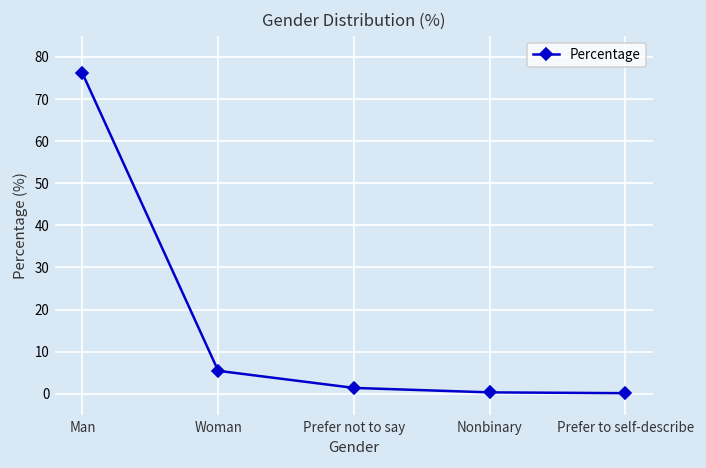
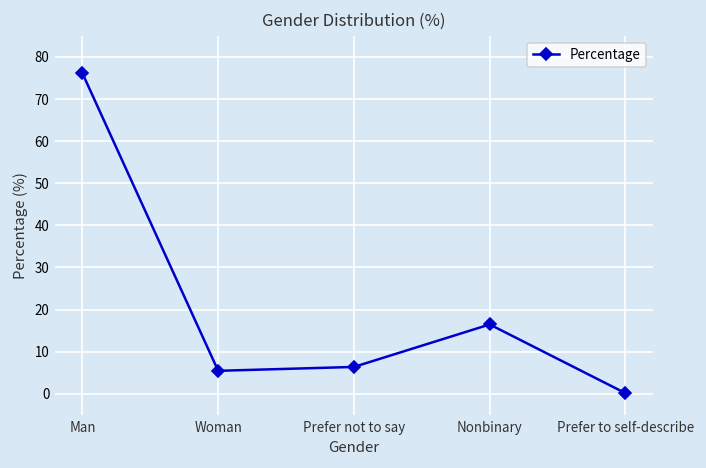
Prefer not to say: 1 -> 6
Nonbinary: 0 -> 16
